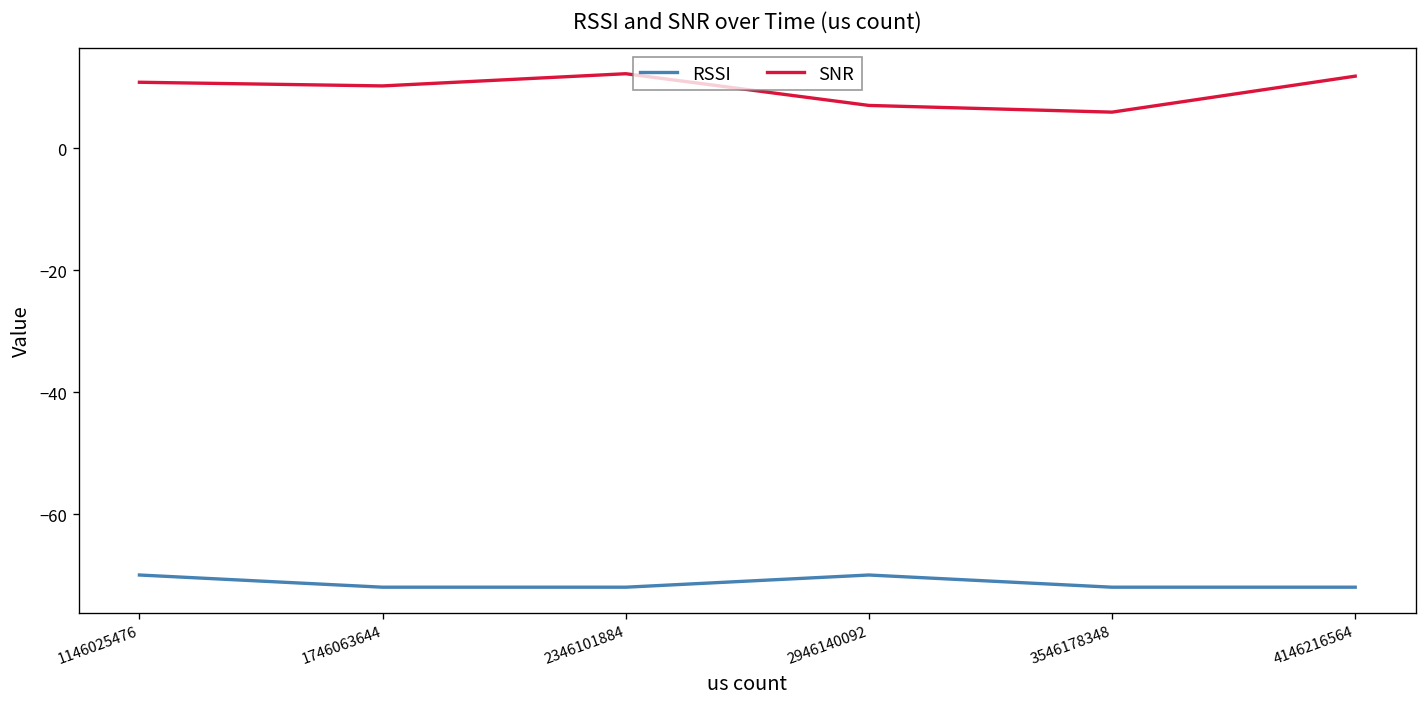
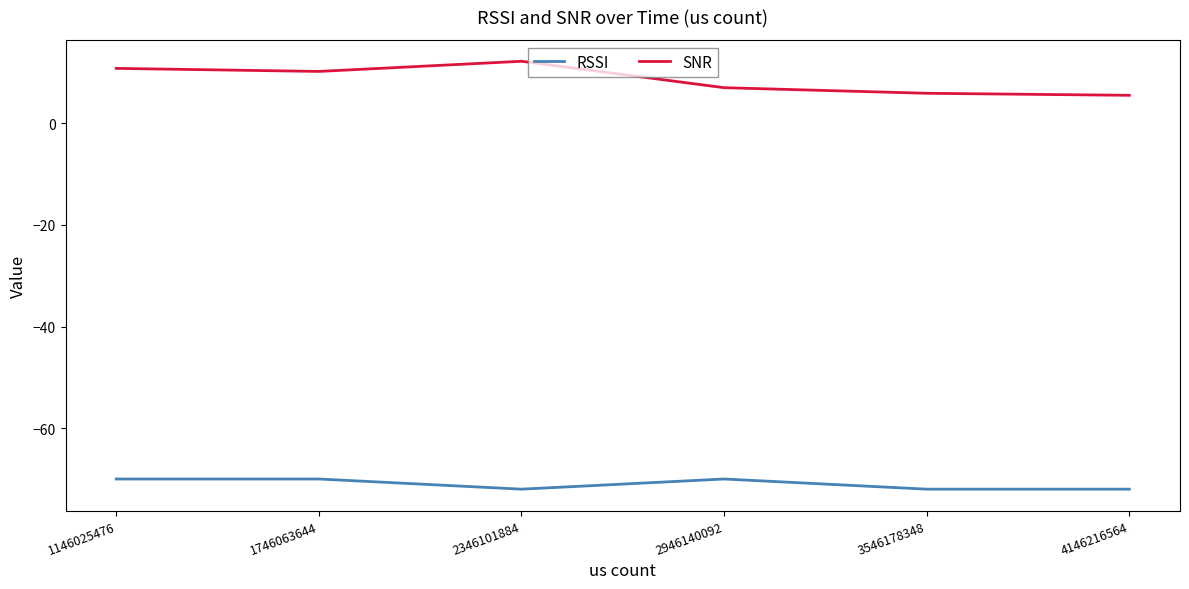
RSSI, 1746063644: -72 -> -70
SNR, 4146216564: 12 -> 6
